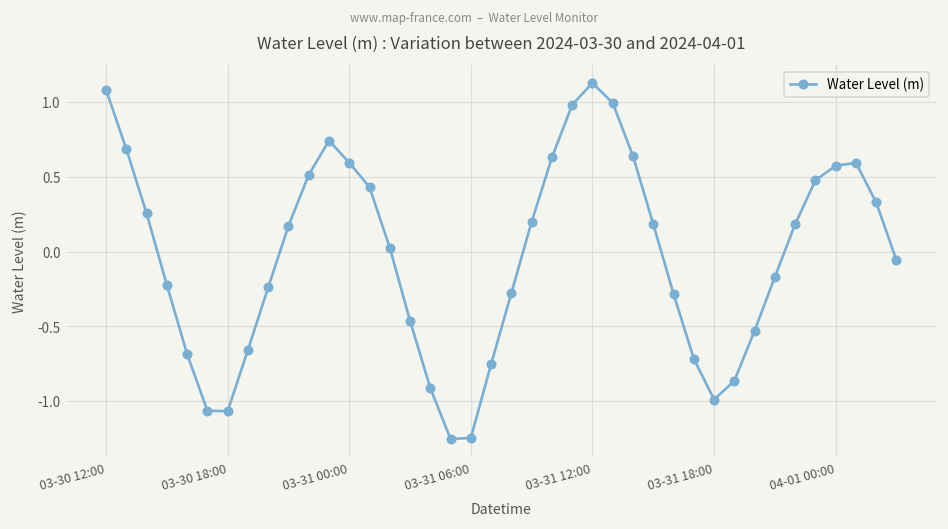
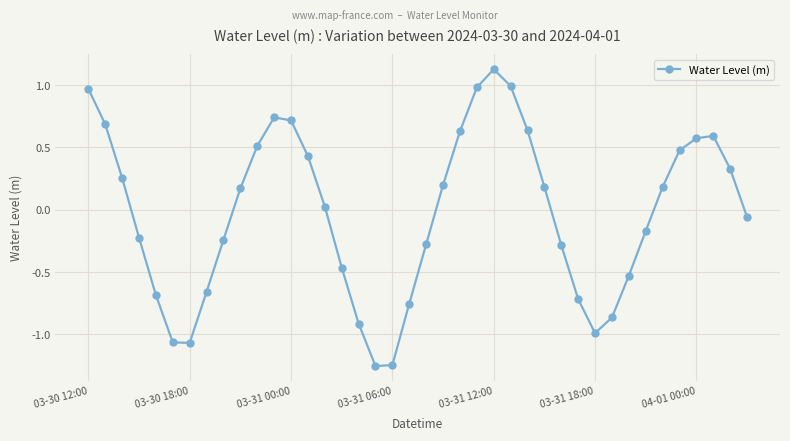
03-30 12:00: 1.08 -> 0.97
03-31 00:00: 0.59 -> 0.72
